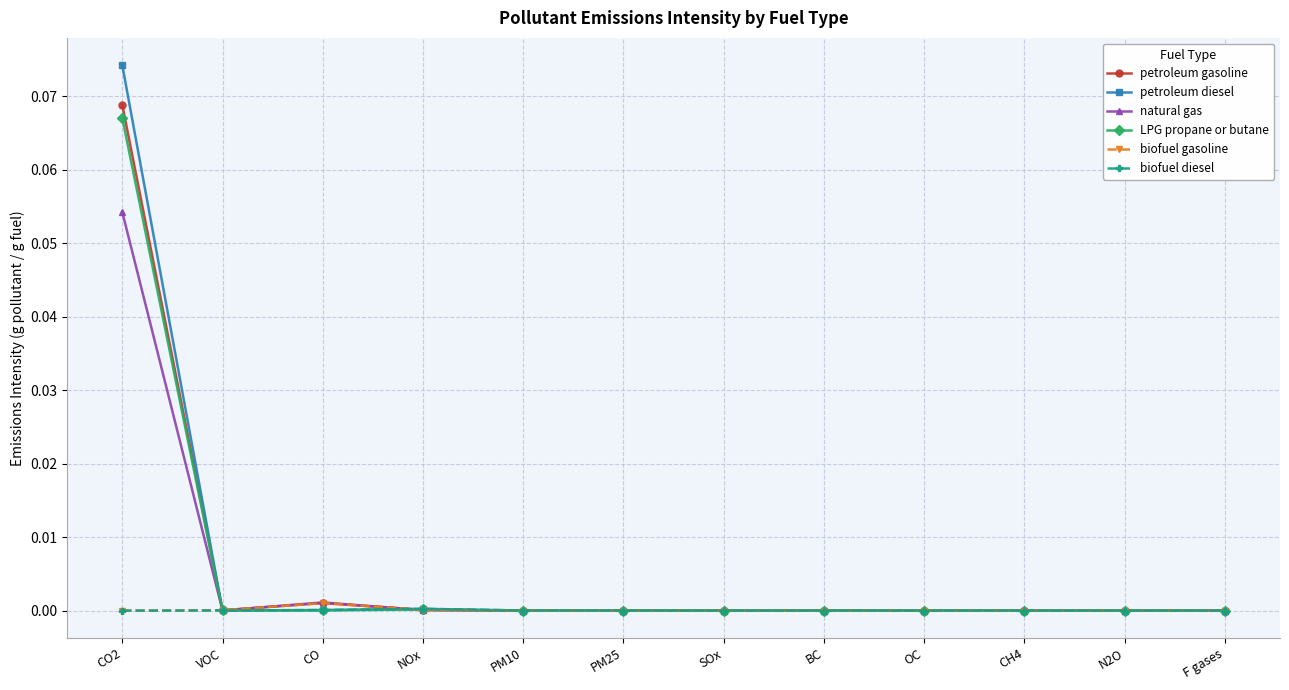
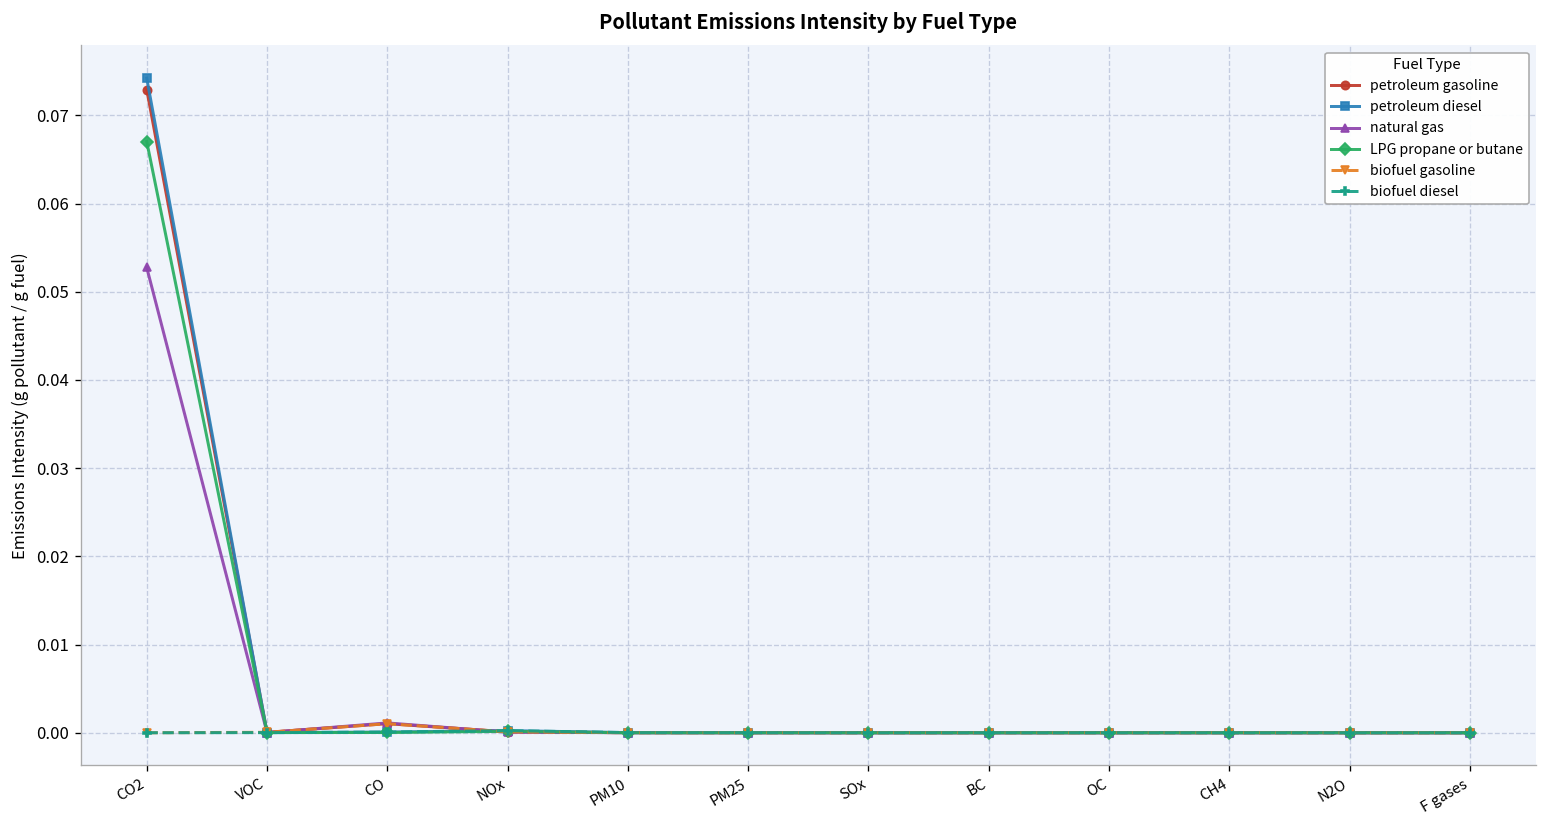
petroleum gasoline, CO2: 0.069 -> 0.073
natural gas, CO2: 0.054 -> 0.053
